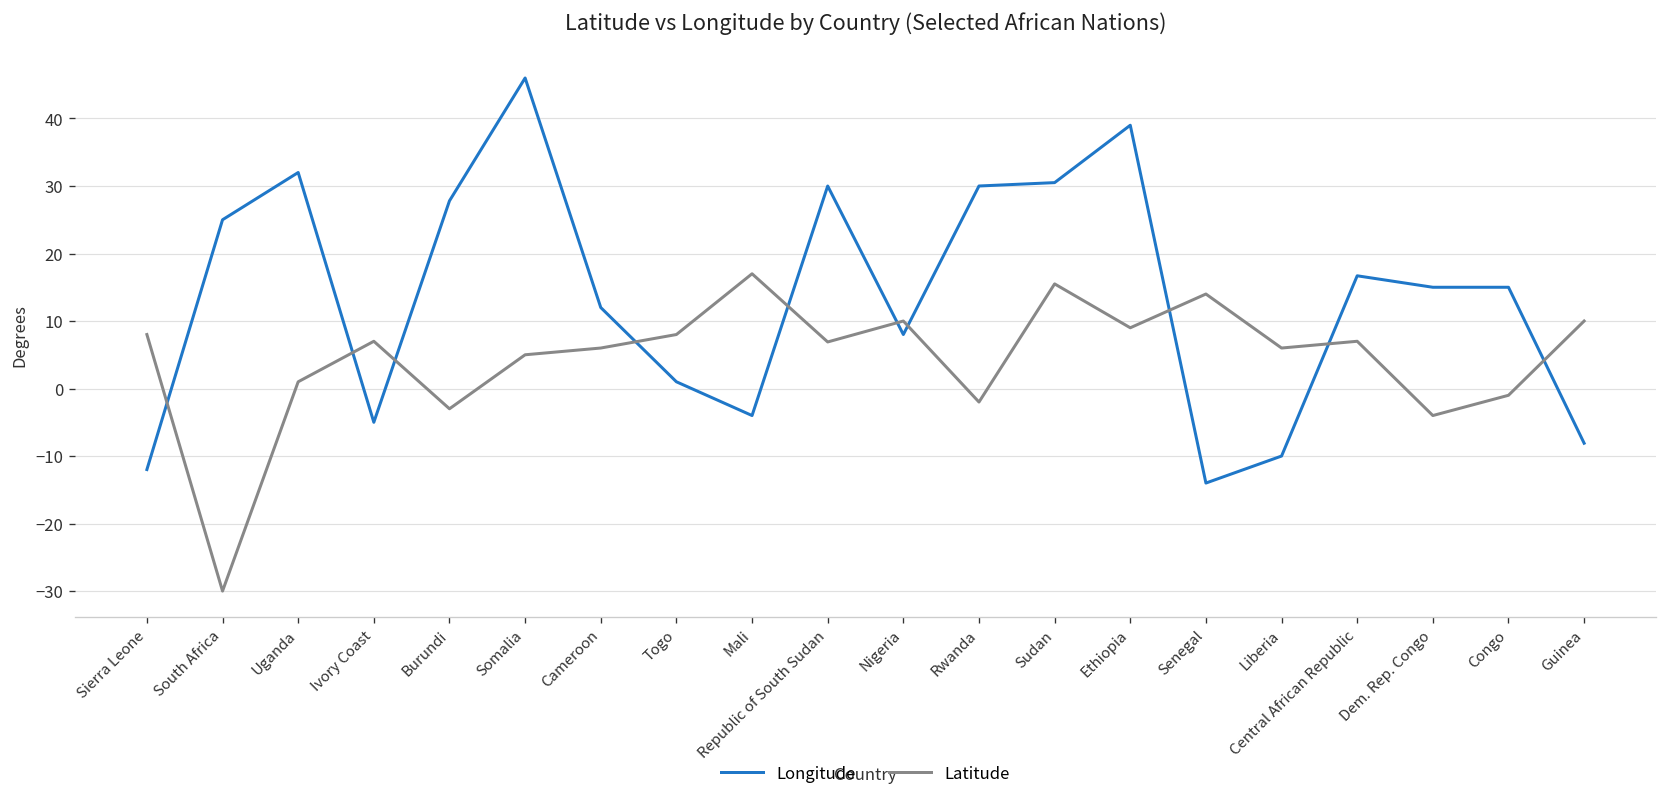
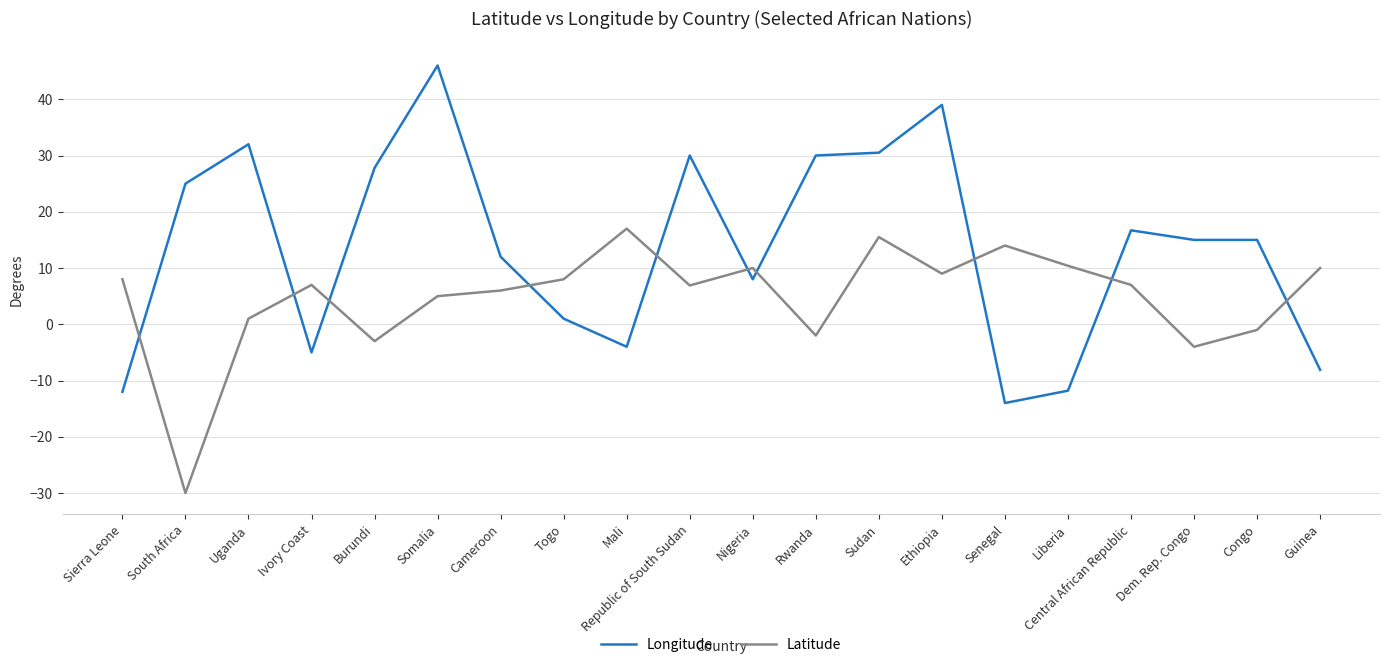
Longitude, Liberia: -10 -> -12
Latitude, Liberia: 6 -> 10
